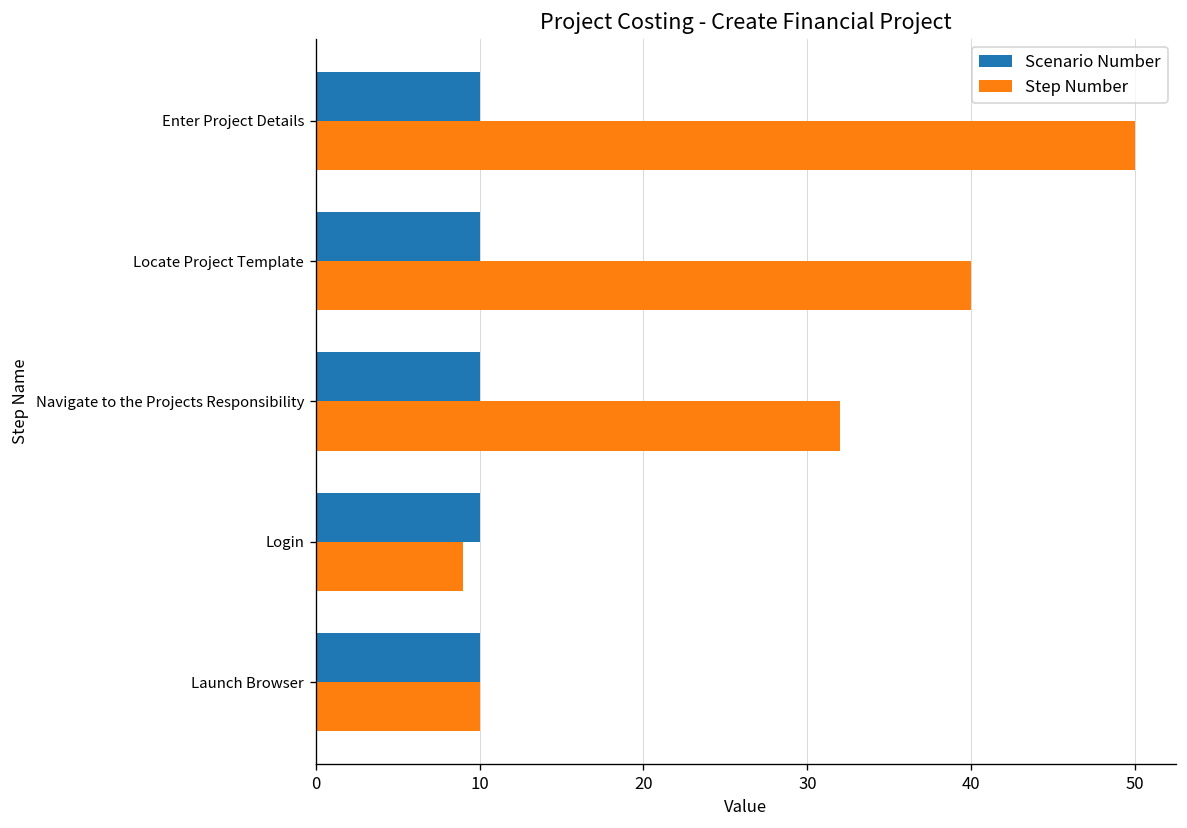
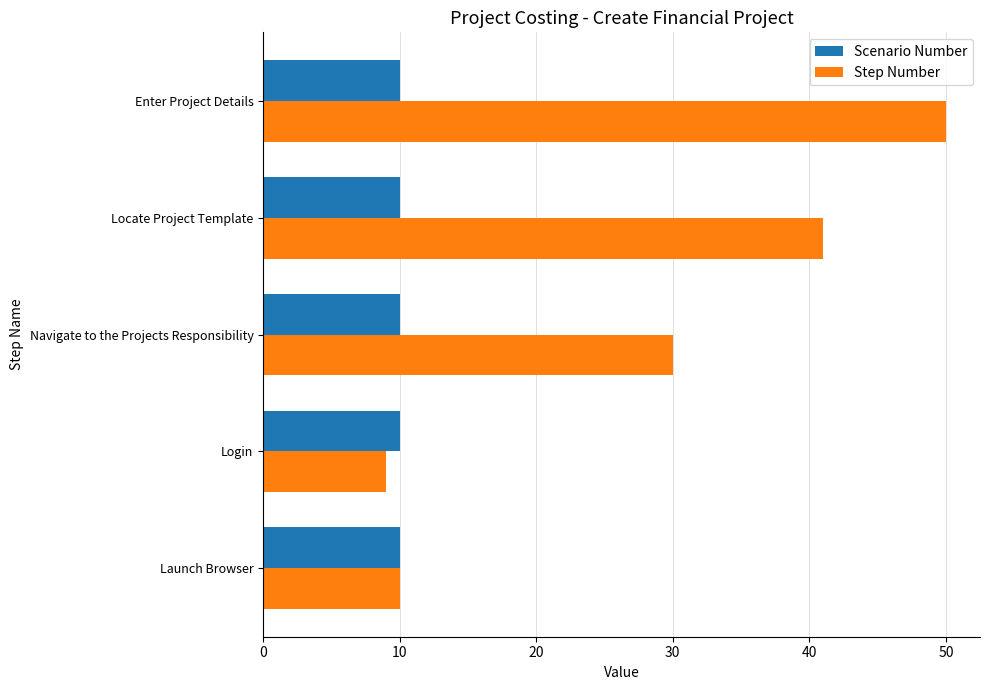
Step Number, Locate Project Template: 40 -> 41
Step Number, Navigate to the Projects Responsibility: 32 -> 30
